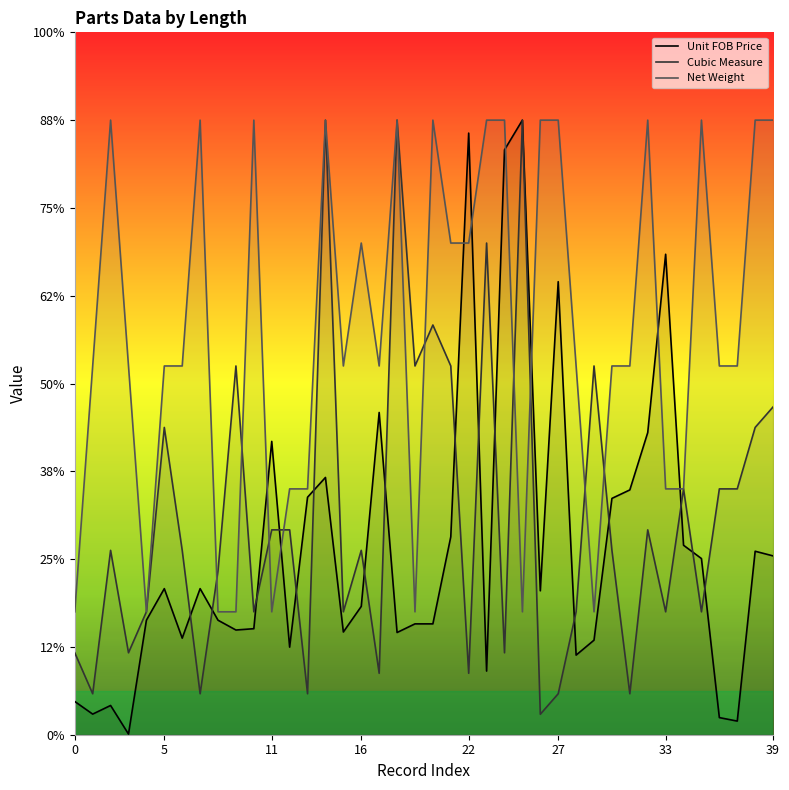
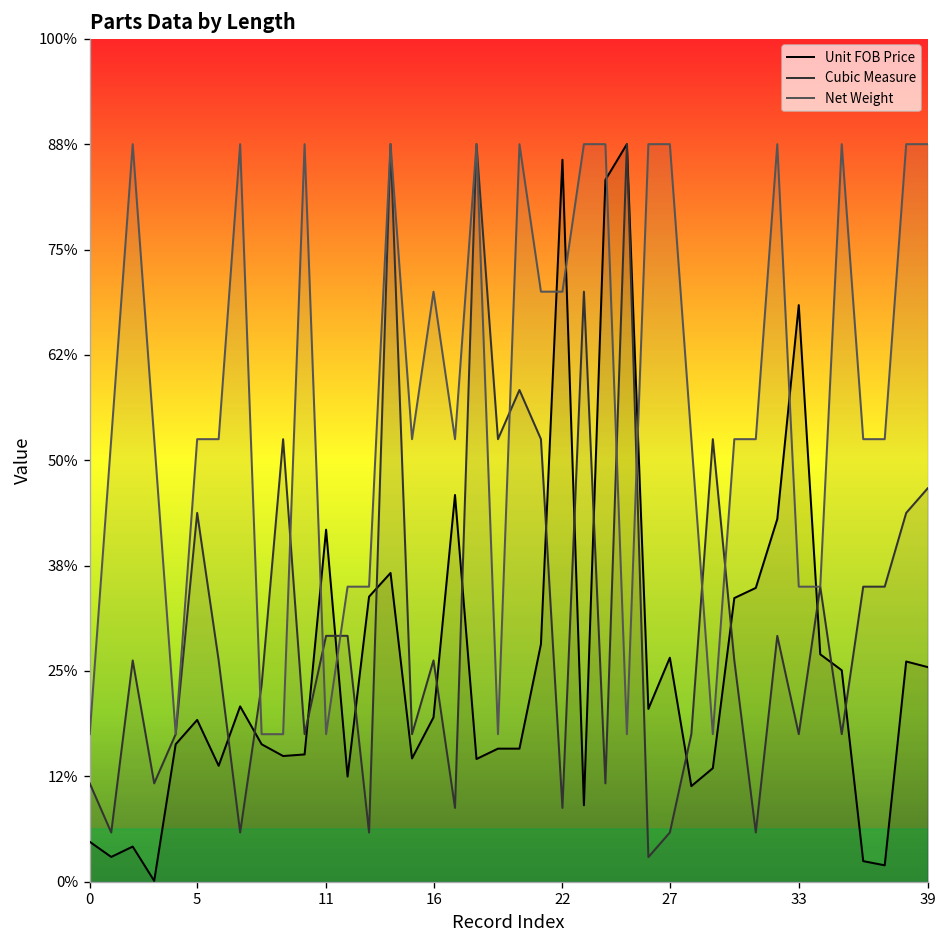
Unit FOB Price, 5: 21% -> 19%
Unit FOB Price, 16: 18% -> 19%
Unit FOB Price, 27: 65% -> 27%
